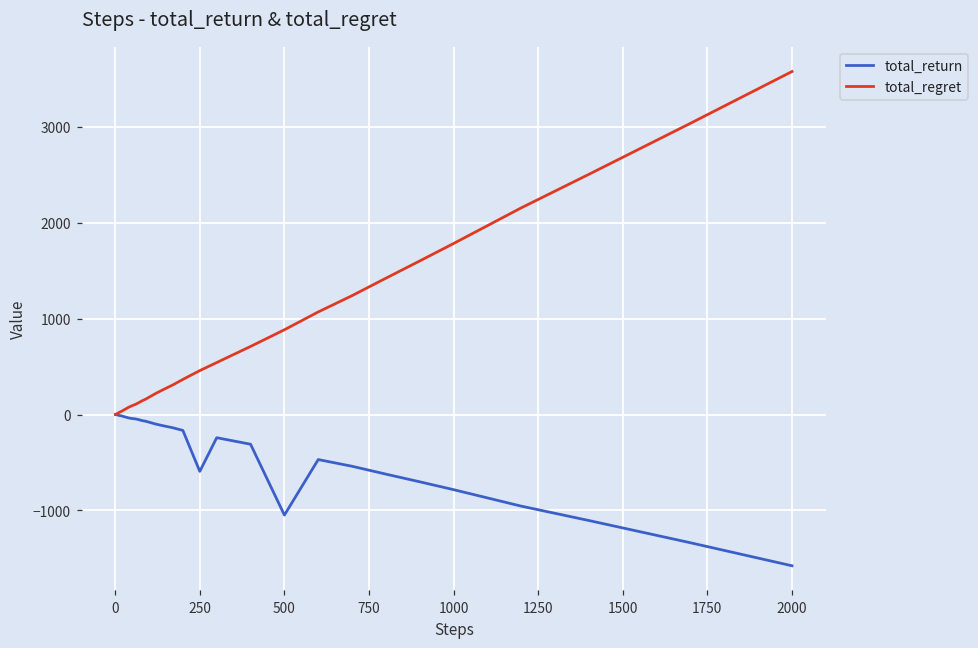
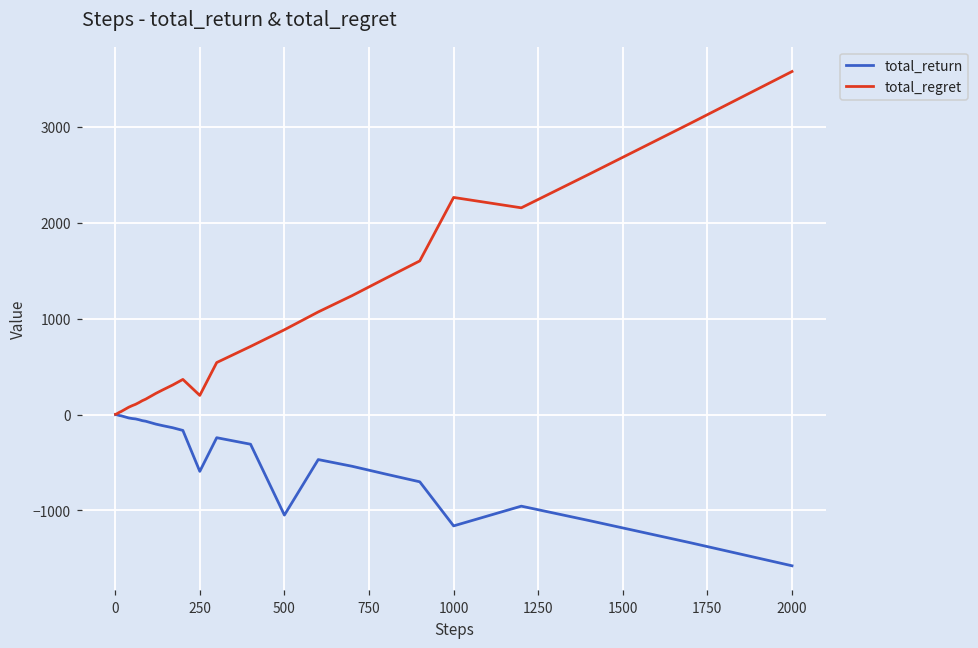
total_regret, 250: 500 -> 200
total_return, 1000: -800 -> -1200
total_regret, 1000: 1800 -> 2300
